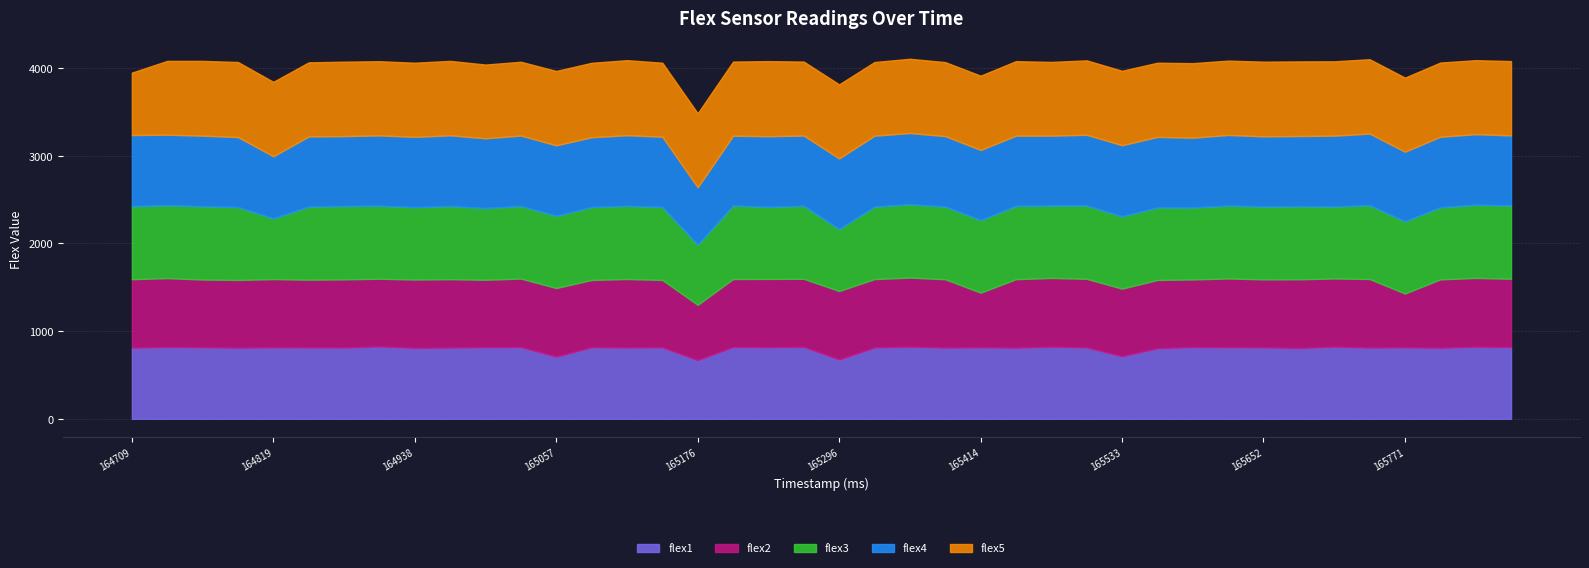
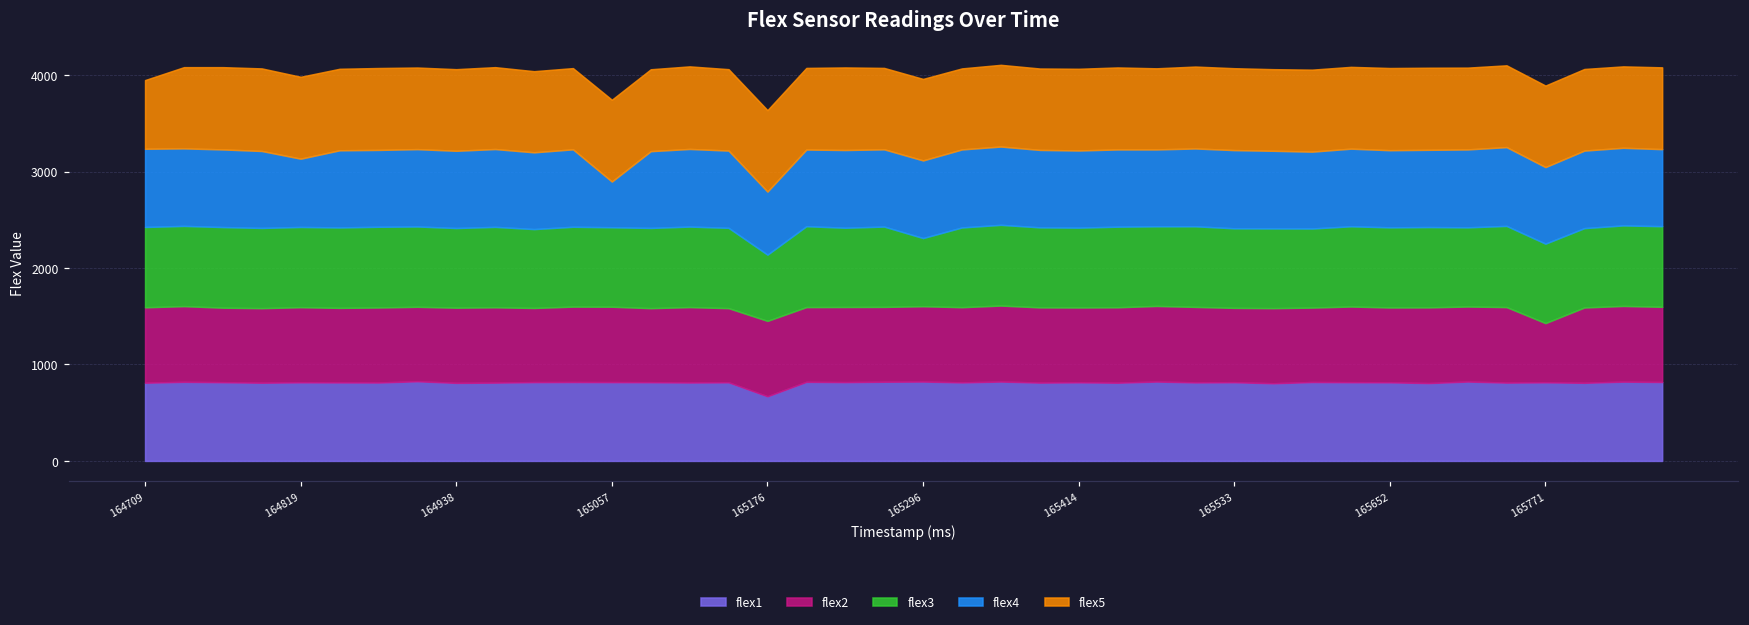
flex3, 164819: 700 -> 800
flex1, 165057: 700 -> 800
flex4, 165057: 800 -> 500
flex2, 165176: 600 -> 800
flex1, 165296: 700 -> 800
flex2, 165414: 600 -> 800
flex1, 165533: 700 -> 800
